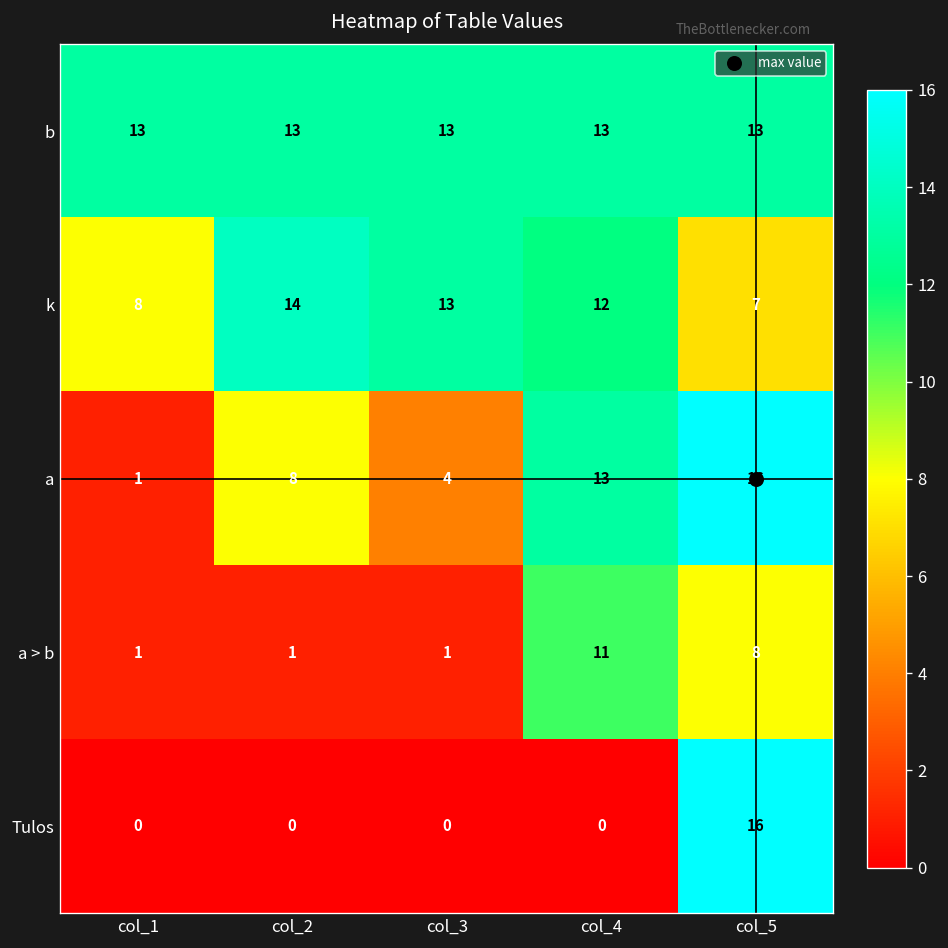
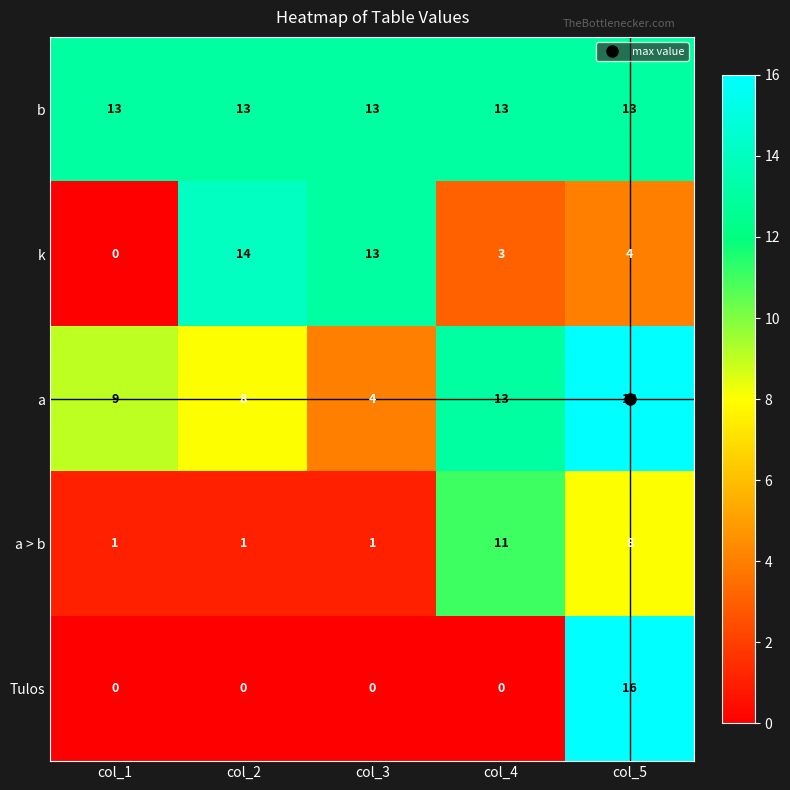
k, col_1: 8 -> 0
k, col_4: 12 -> 3
k, col_5: 7 -> 4
a, col_1: 1 -> 9
